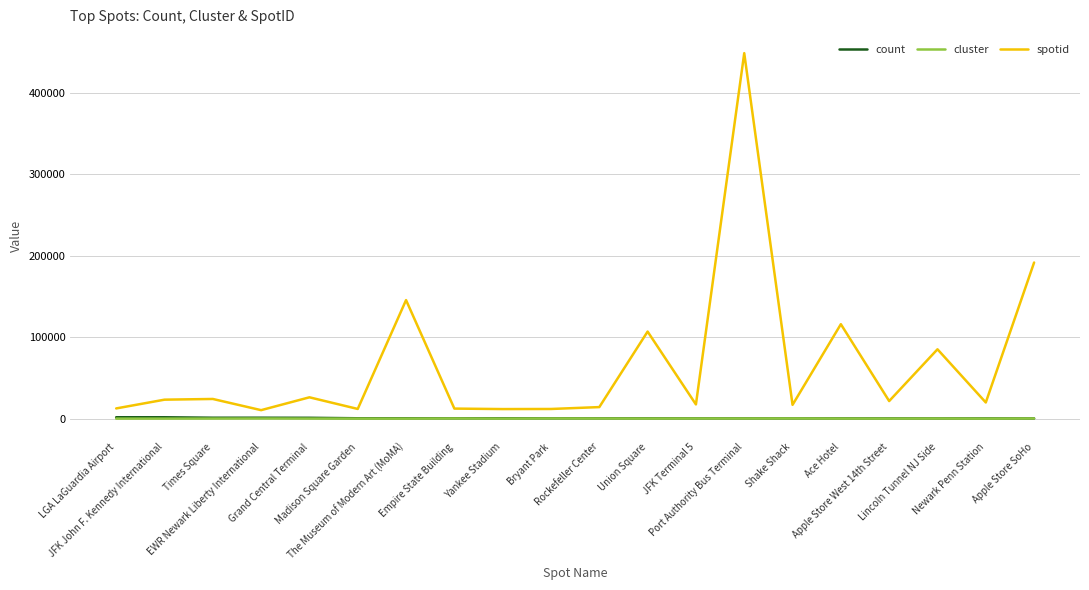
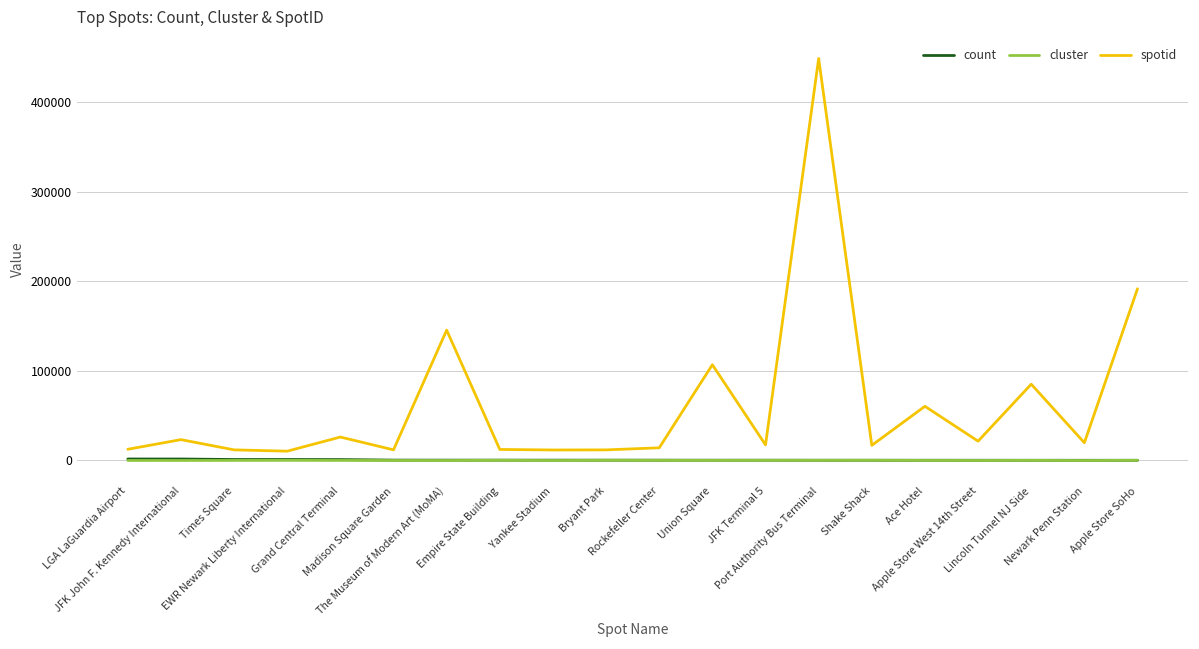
spotid, Times Square: 20000 -> 10000
spotid, Ace Hotel: 120000 -> 60000
